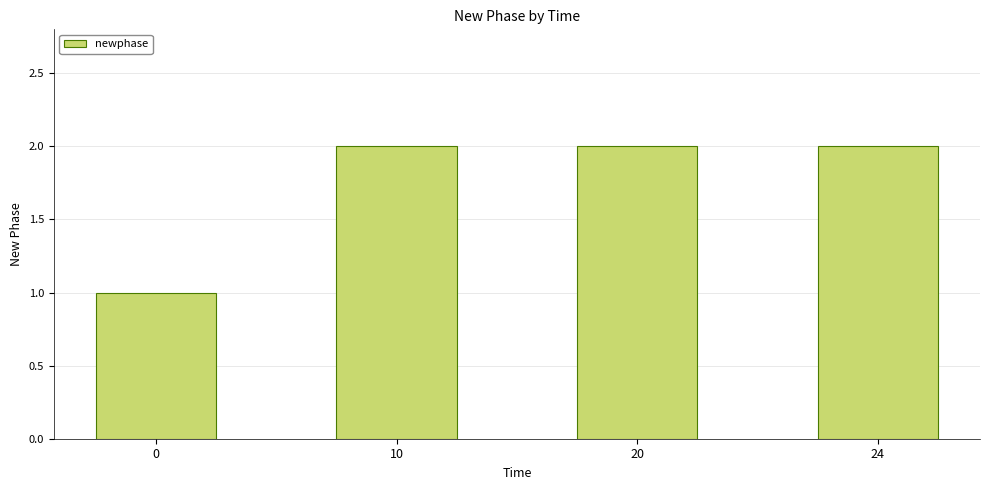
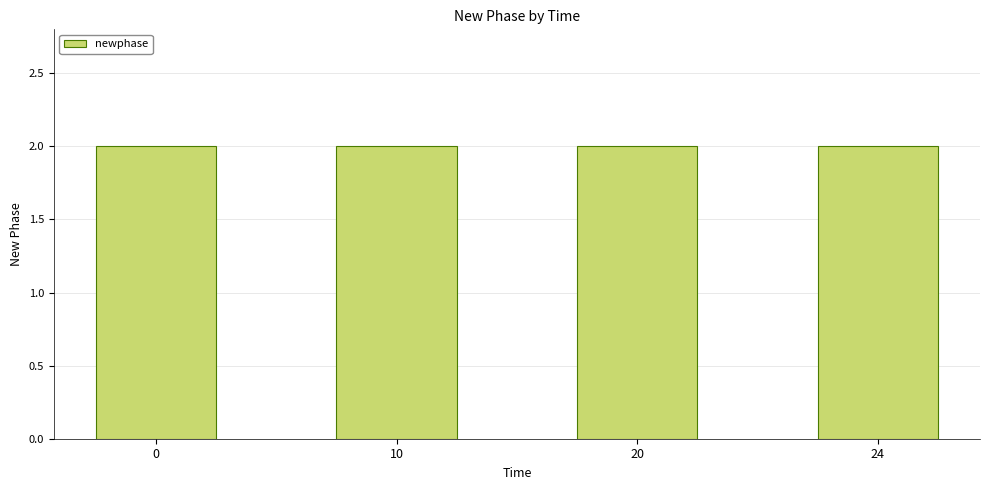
0: 1 -> 2
